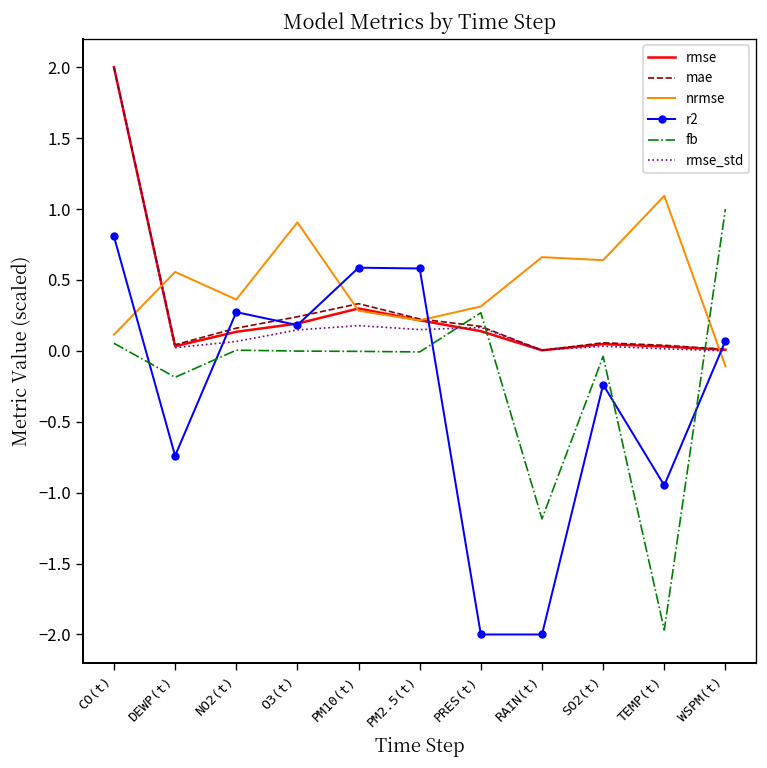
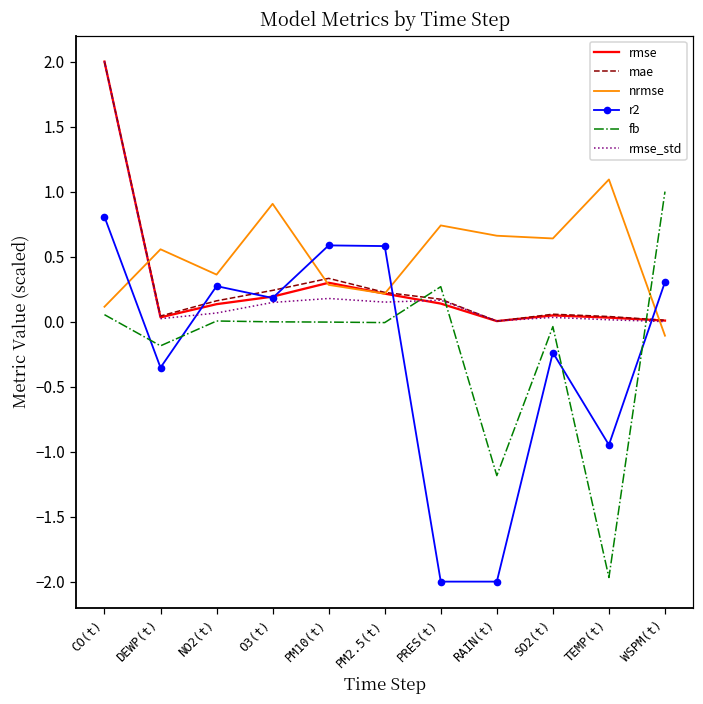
r2, DEWP(t): -0.74 -> -0.35
nrmse, PRES(t): 0.31 -> 0.74
r2, WSPM(t): 0.07 -> 0.30
